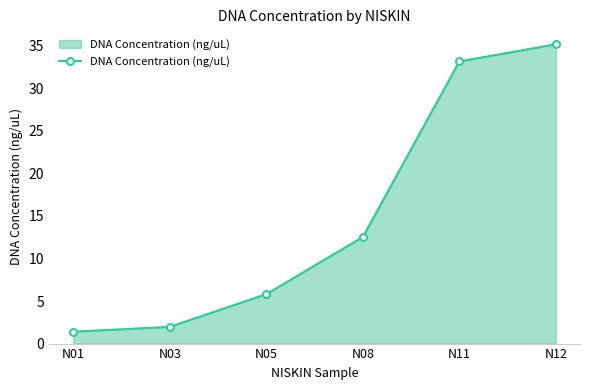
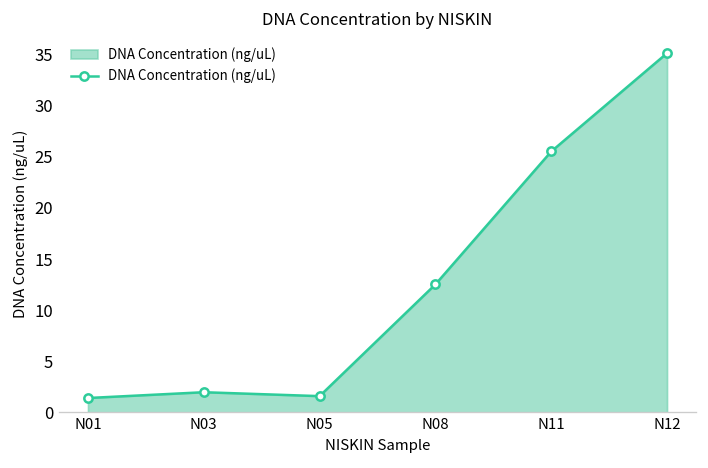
N05: 6 -> 2
N11: 33 -> 26
